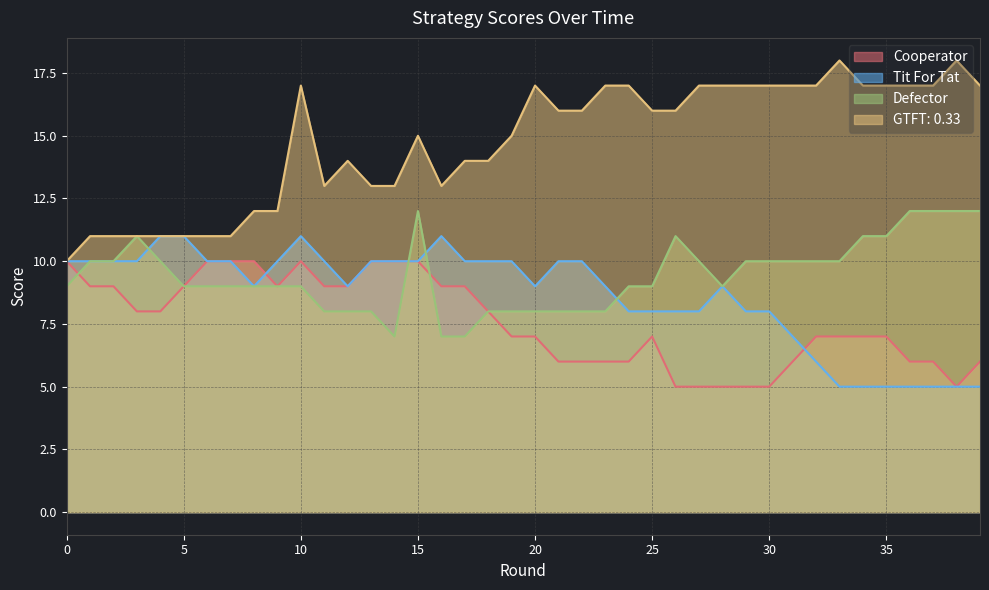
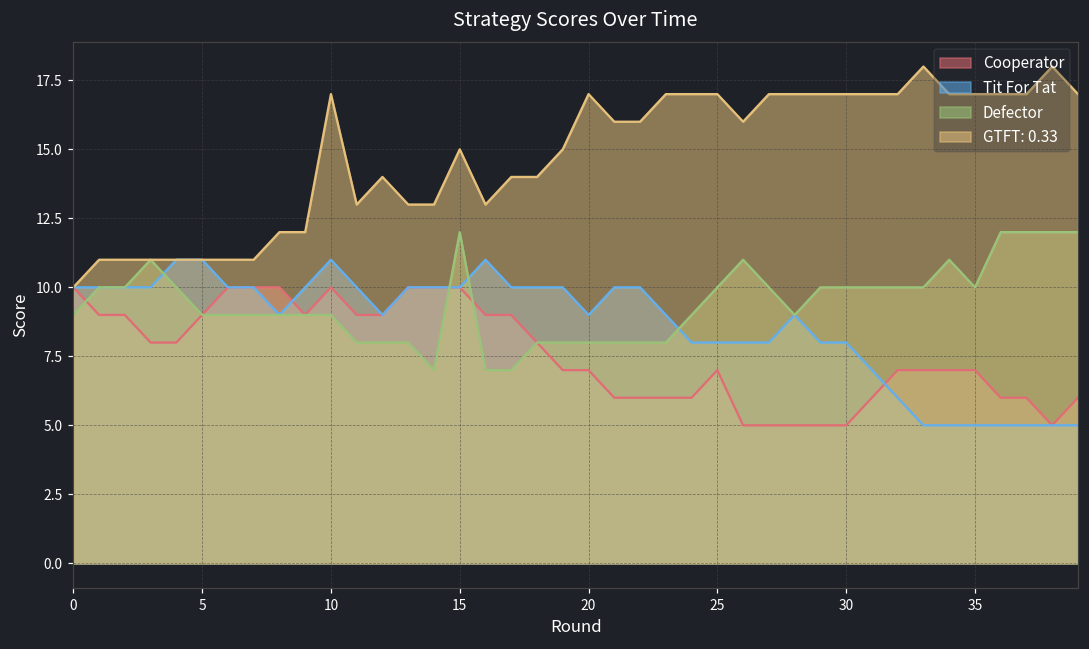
Defector, 25: 9 -> 10
GTFT: 0.33, 25: 16 -> 17
Defector, 35: 11 -> 10
